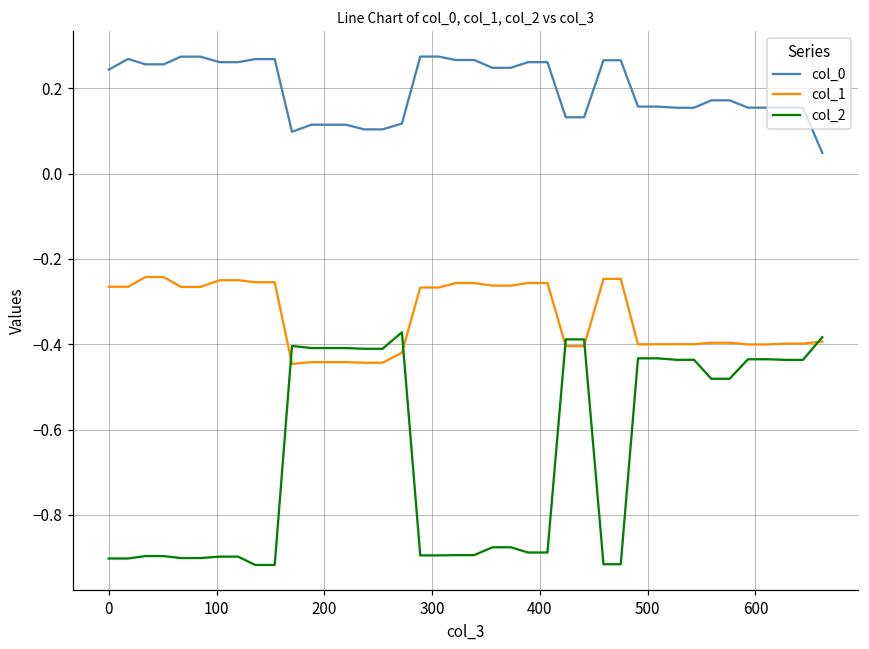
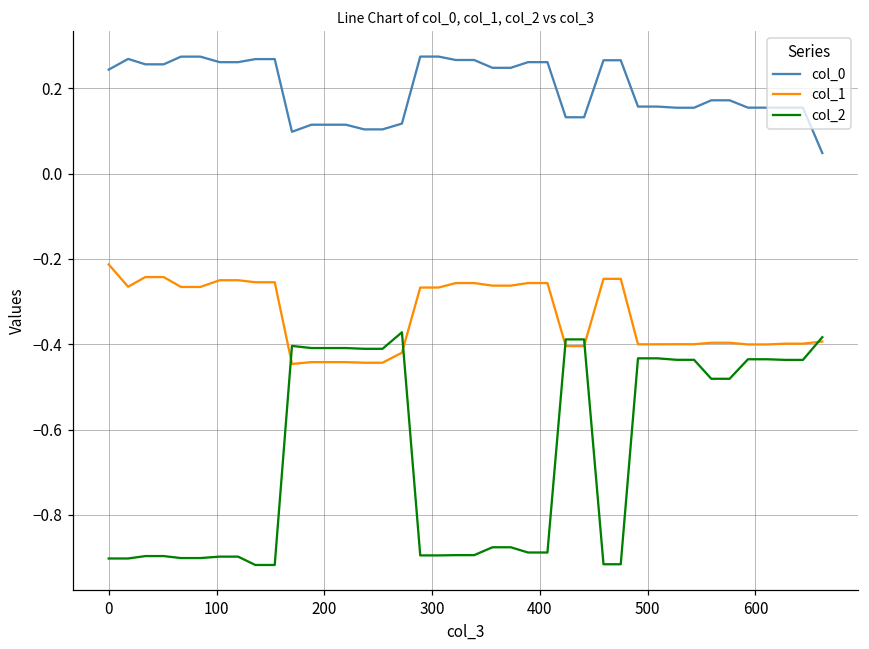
col_1, 0: -0.27 -> -0.21
